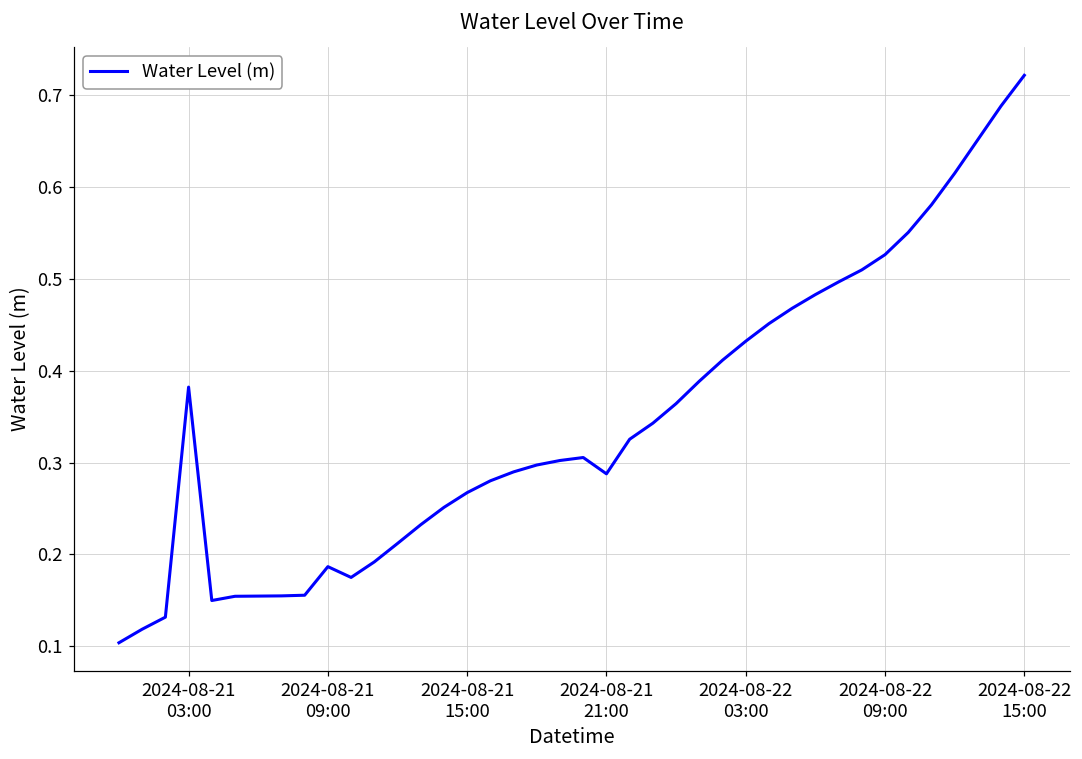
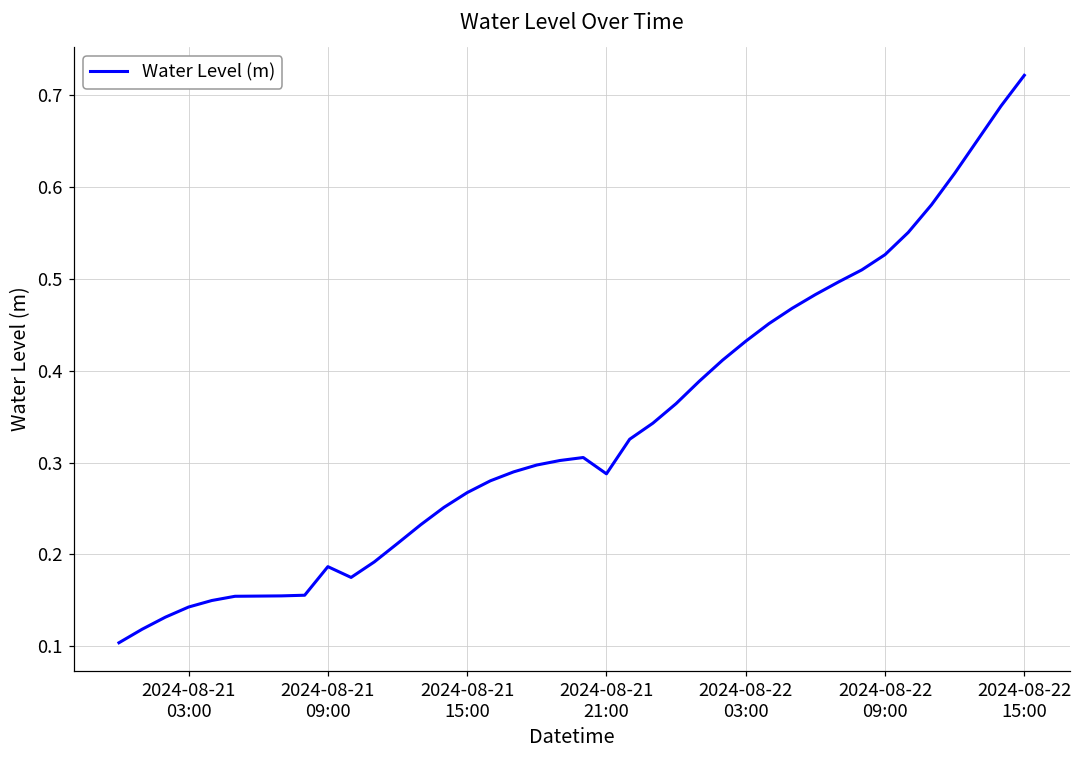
2024-08-21 03:00: 0.38 -> 0.14
